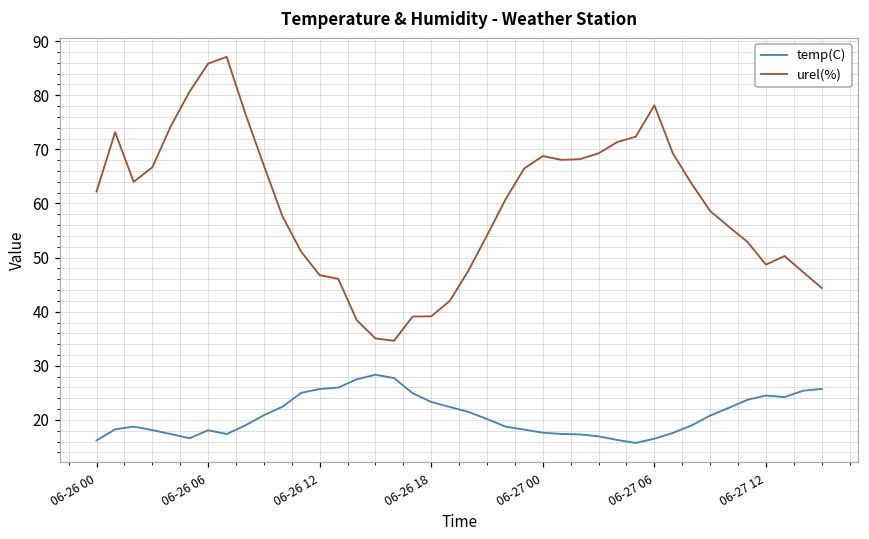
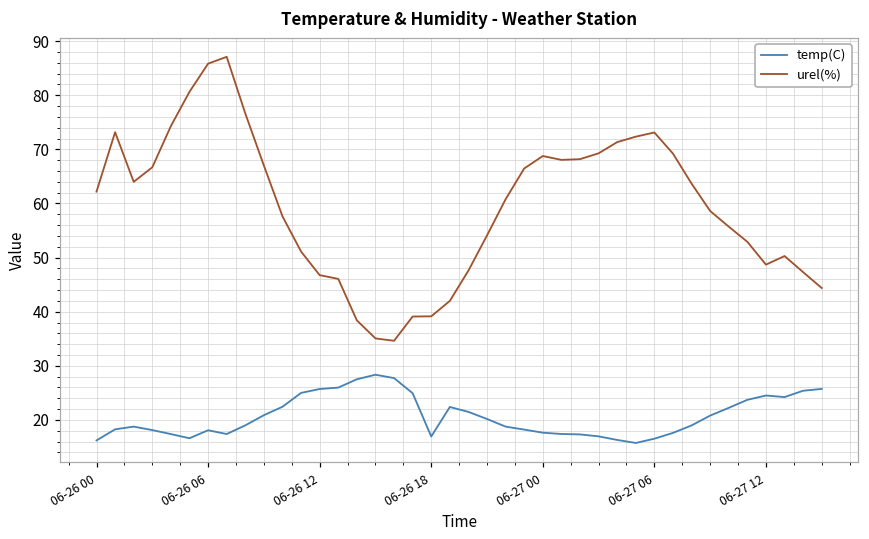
temp(C), 06-26 18: 23 -> 17
urel(%), 06-27 06: 78 -> 73
